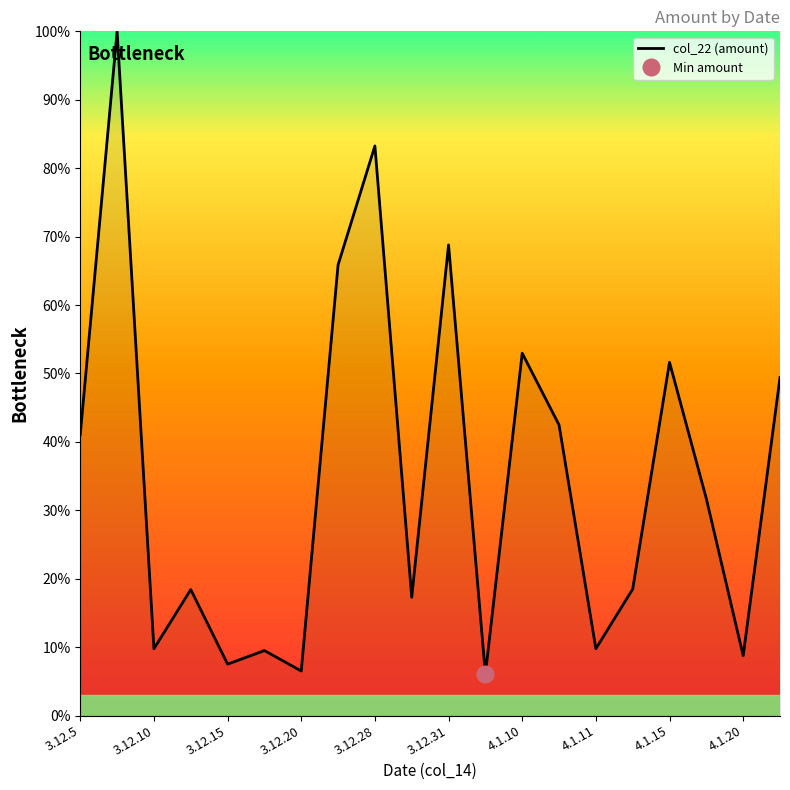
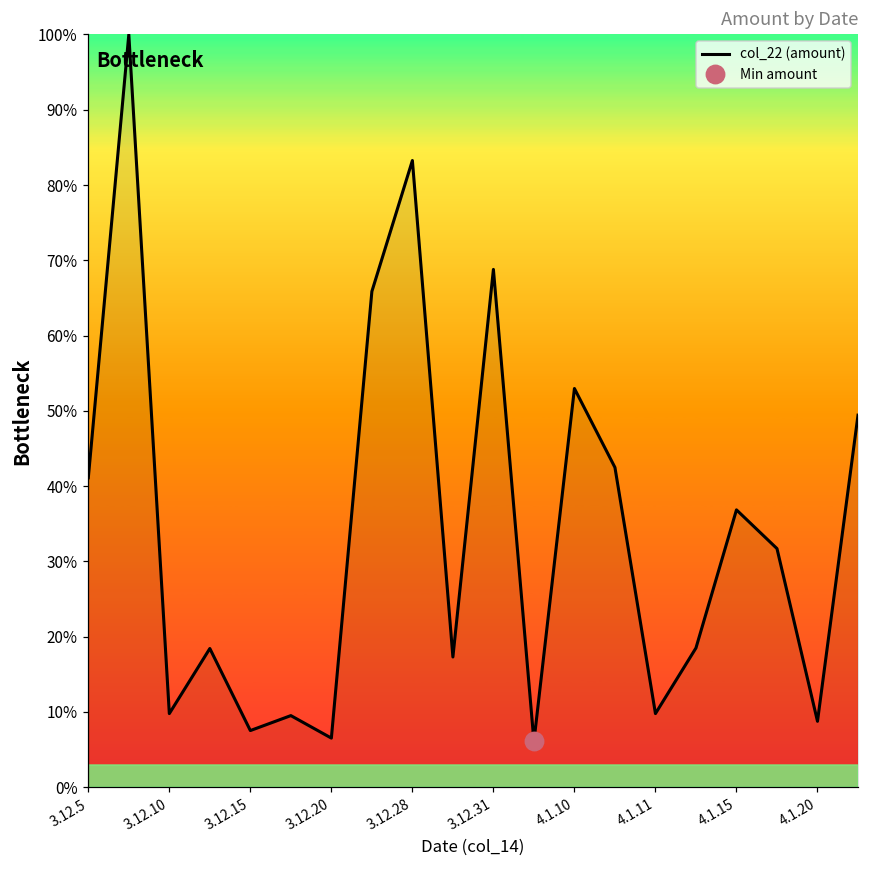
col_22 (amount), 4.1.15: 52% -> 37%
